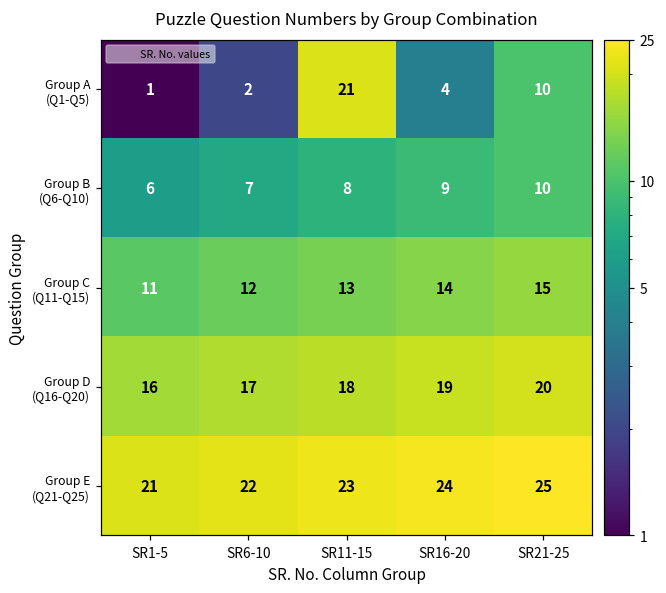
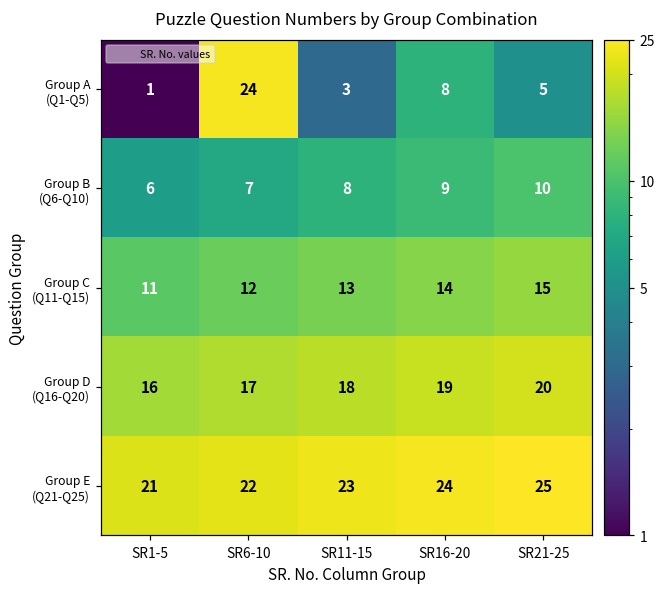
Group A (Q1-Q5), SR6-10: 2 -> 24
Group A (Q1-Q5), SR11-15: 21 -> 3
Group A (Q1-Q5), SR16-20: 4 -> 8
Group A (Q1-Q5), SR21-25: 10 -> 5
